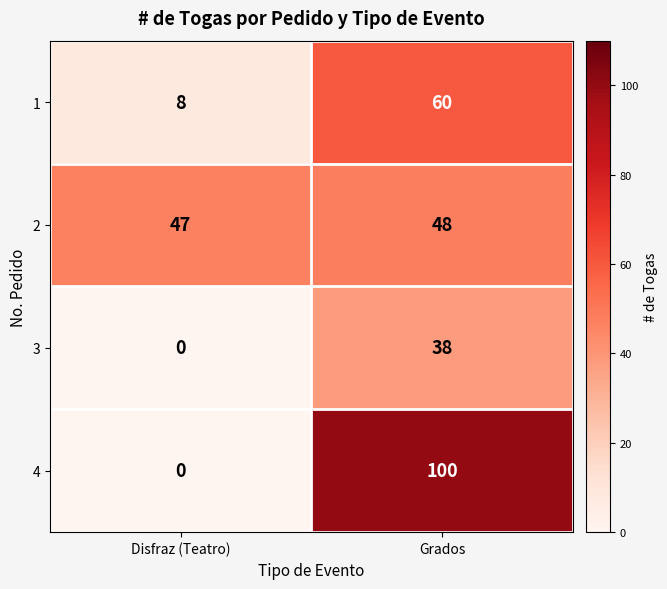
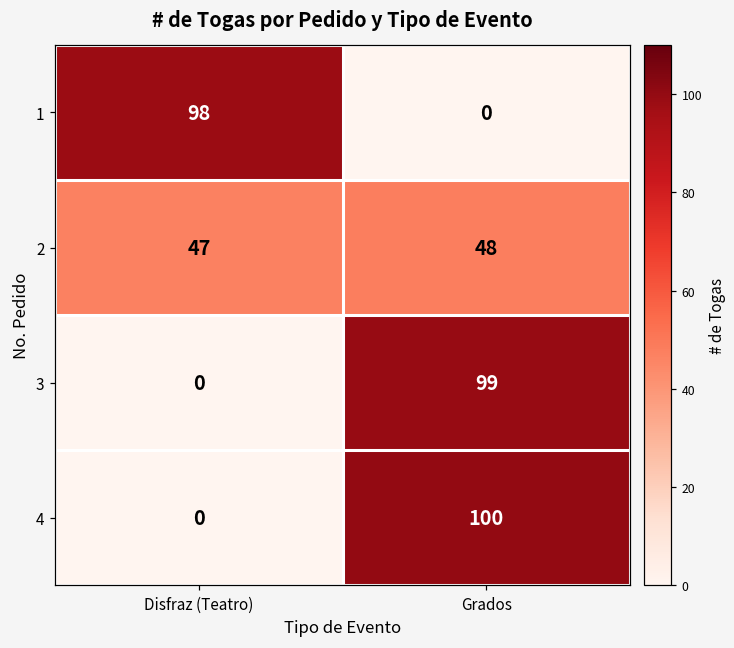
1, Disfraz (Teatro): 8 -> 98
1, Grados: 60 -> 0
3, Grados: 38 -> 99
